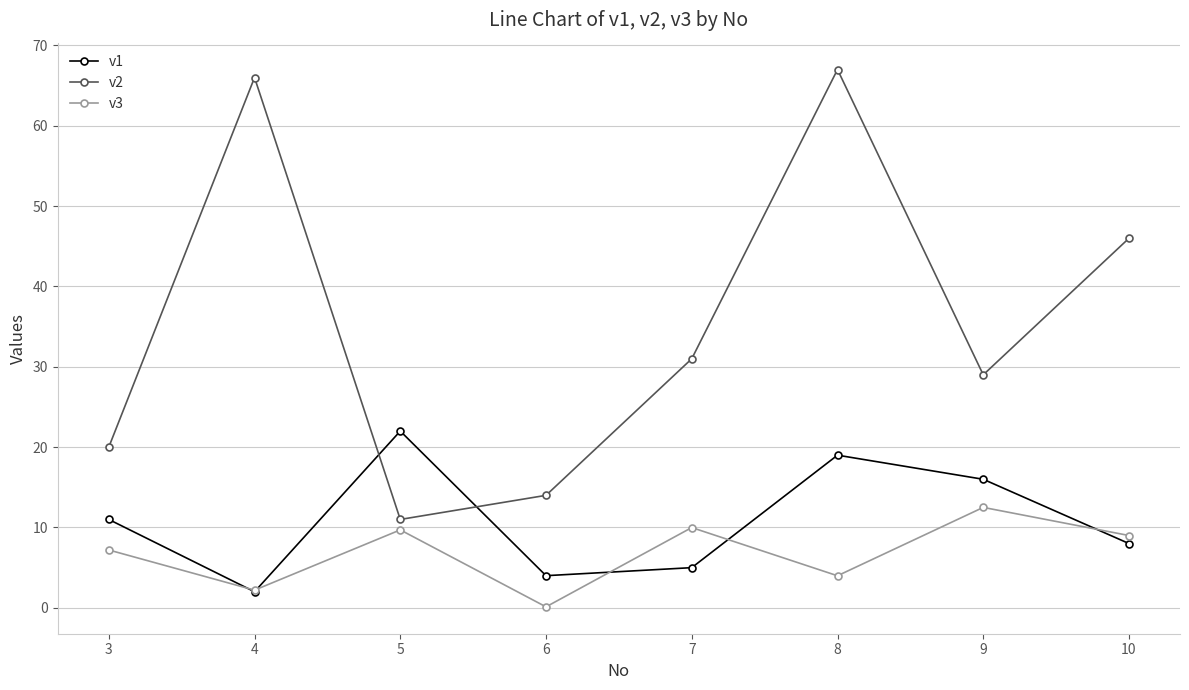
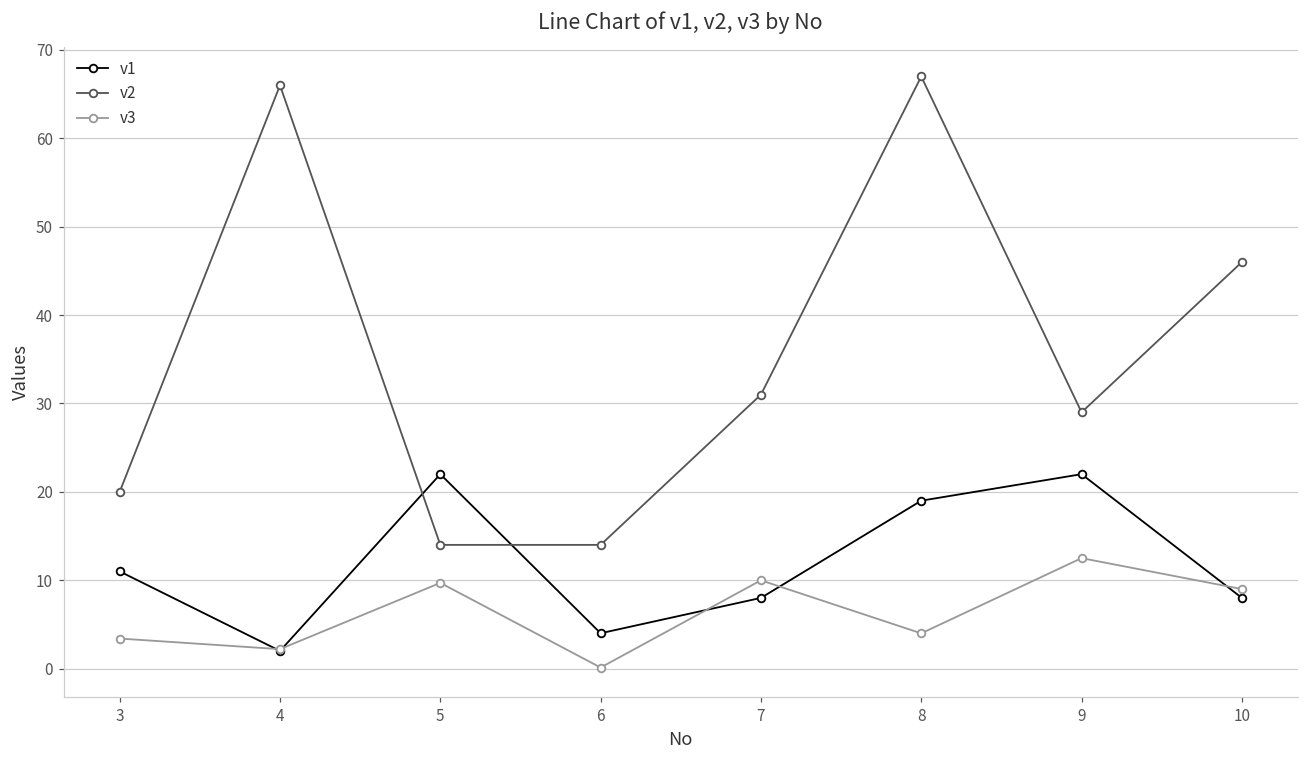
v3, 3: 7 -> 3
v2, 5: 11 -> 14
v1, 7: 5 -> 8
v1, 9: 16 -> 22
